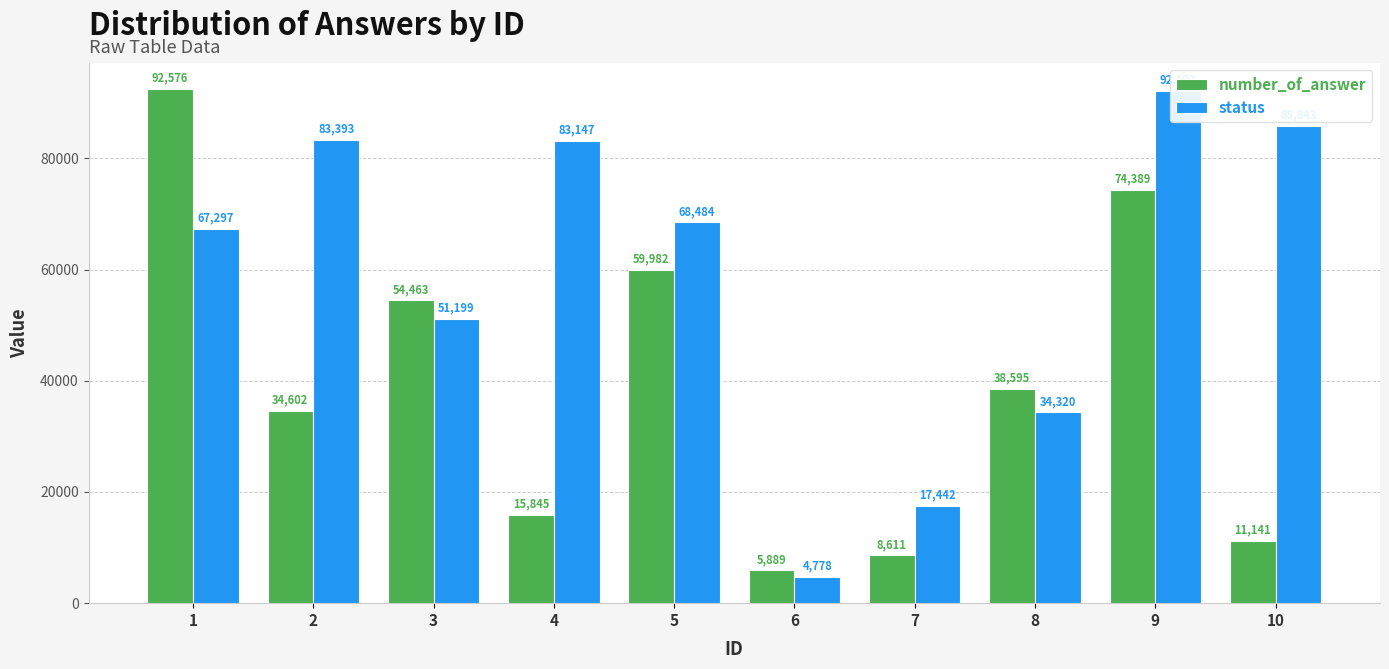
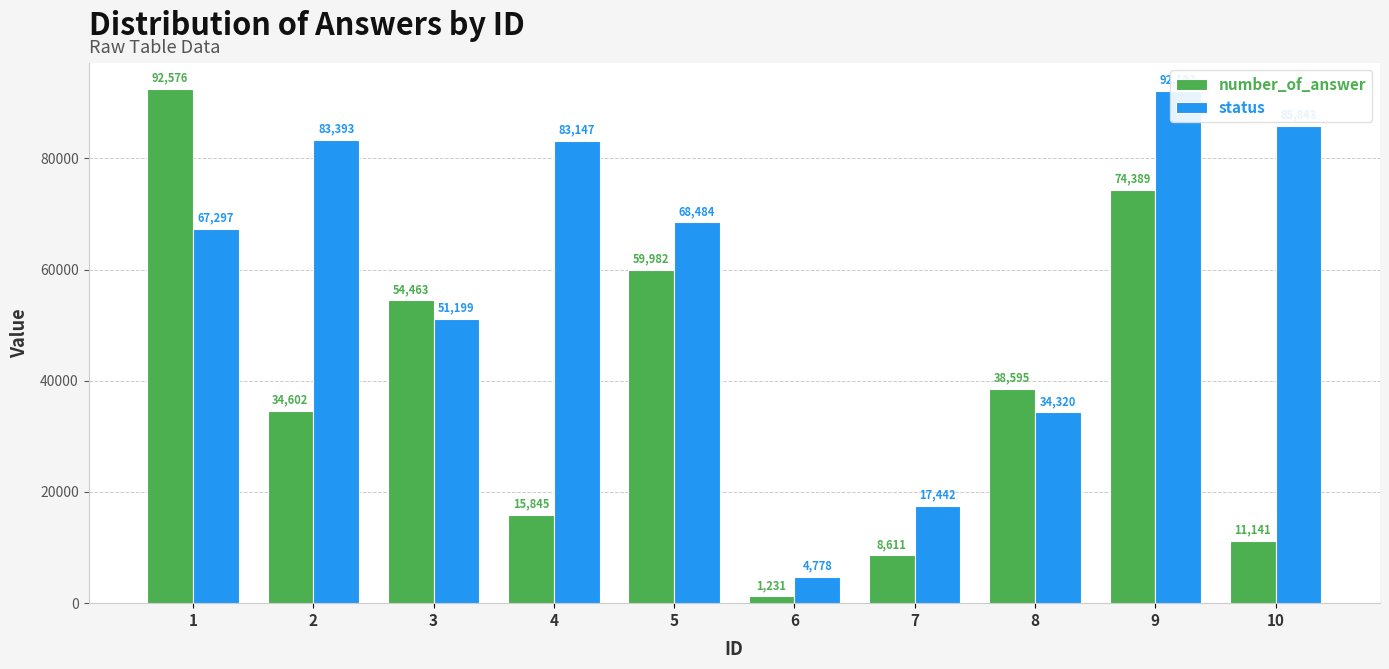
number_of_answer, 6: 5,889 -> 1,231
